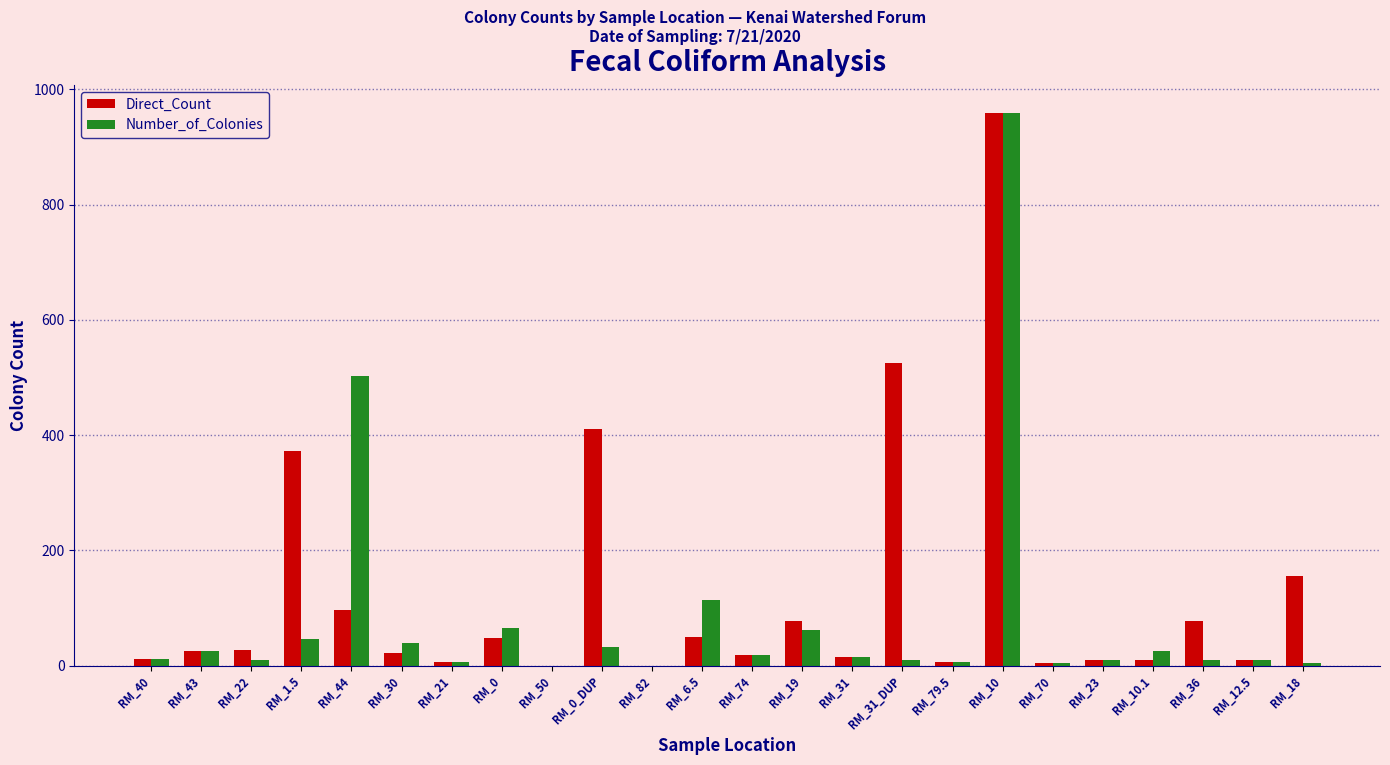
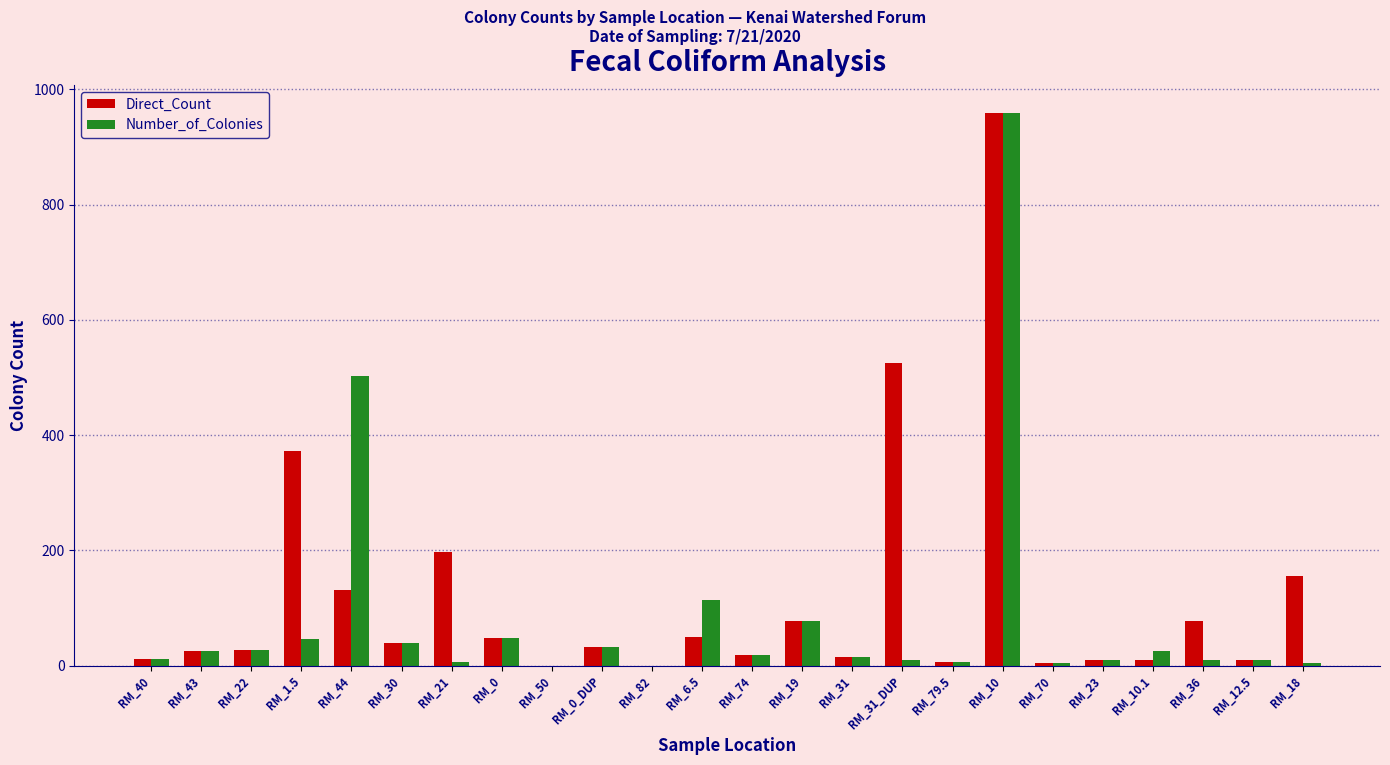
Number_of_Colonies, RM_22: 10 -> 30
Direct_Count, RM_44: 100 -> 130
Direct_Count, RM_30: 20 -> 40
Direct_Count, RM_21: 10 -> 200
Number_of_Colonies, RM_0: 70 -> 50
Direct_Count, RM_0_DUP: 410 -> 30
Number_of_Colonies, RM_19: 60 -> 80
